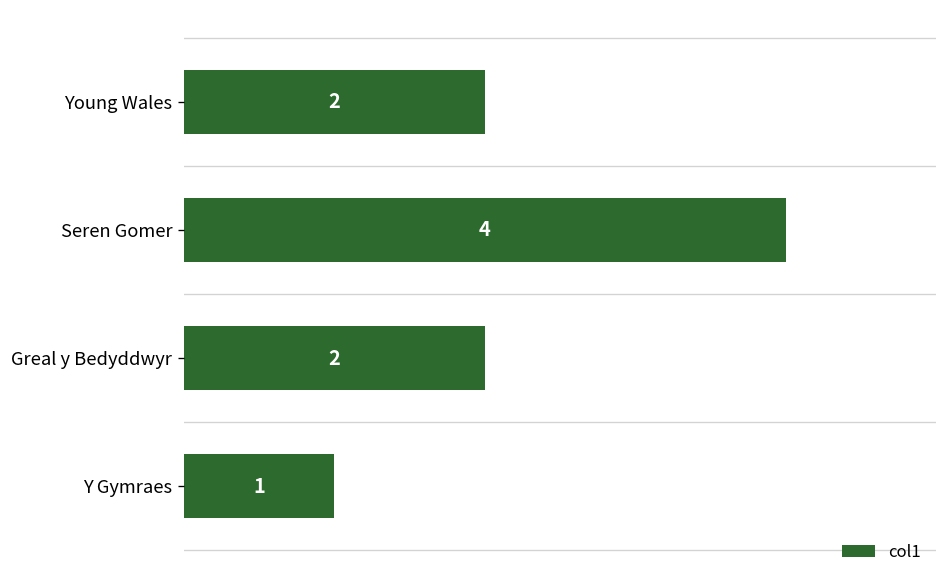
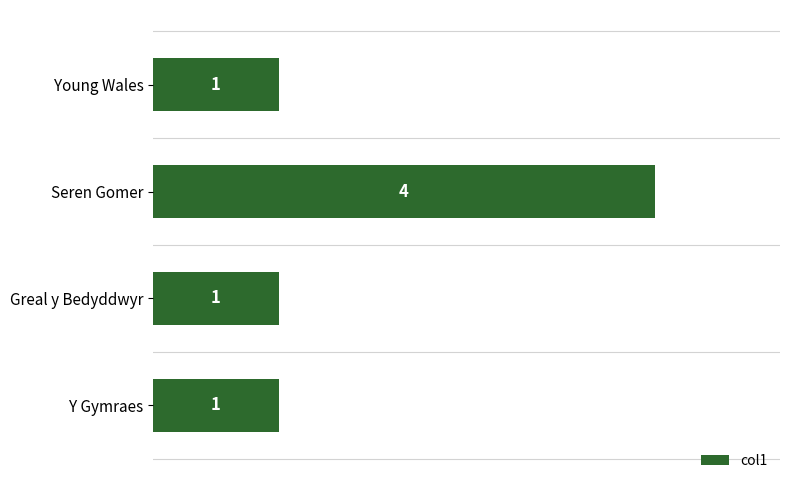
Young Wales: 2 -> 1
Greal y Bedyddwyr: 2 -> 1
